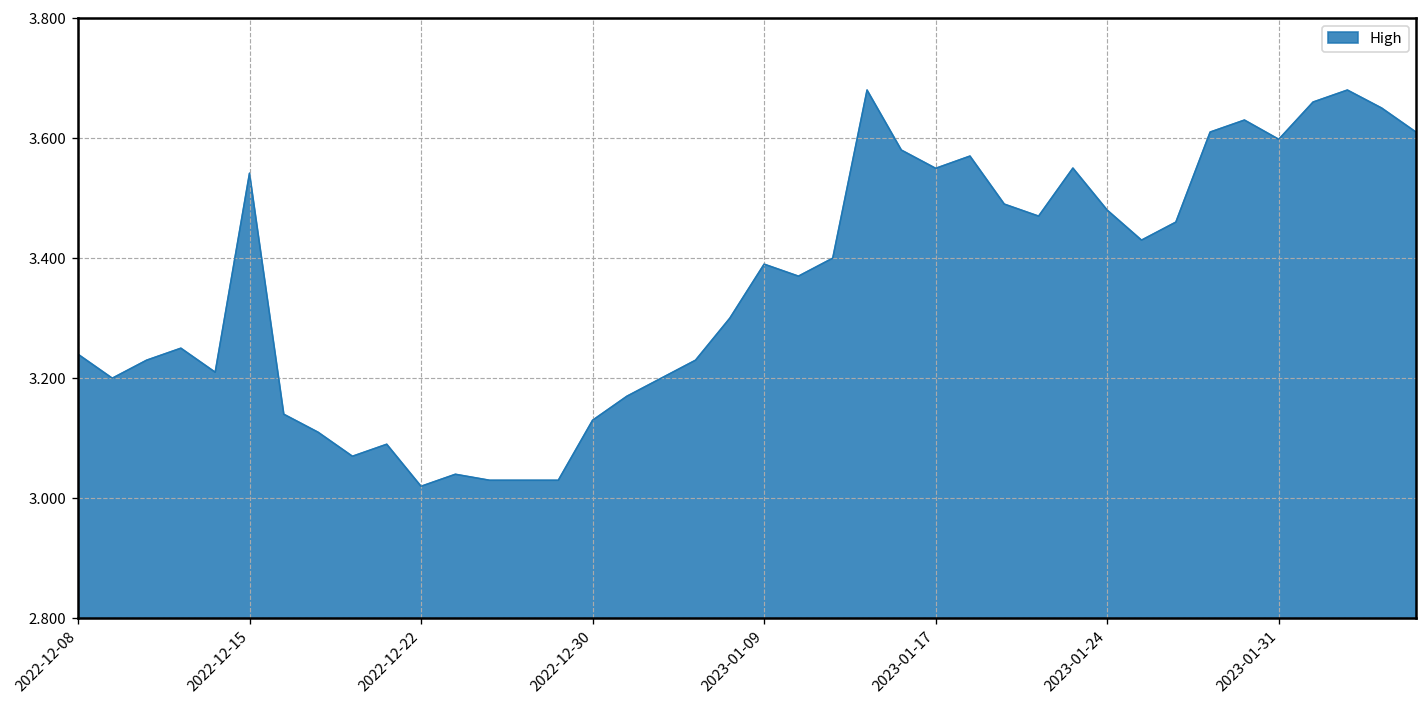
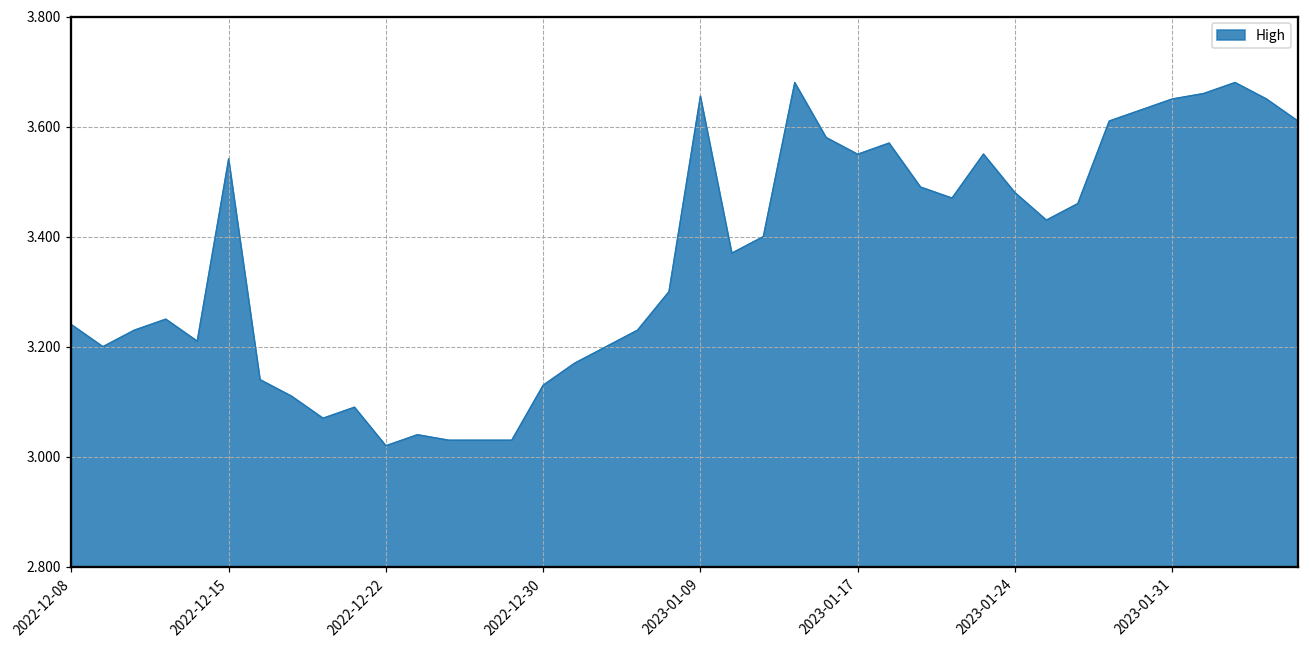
2023-01-09: 3.39 -> 3.66
2023-01-31: 3.60 -> 3.65
